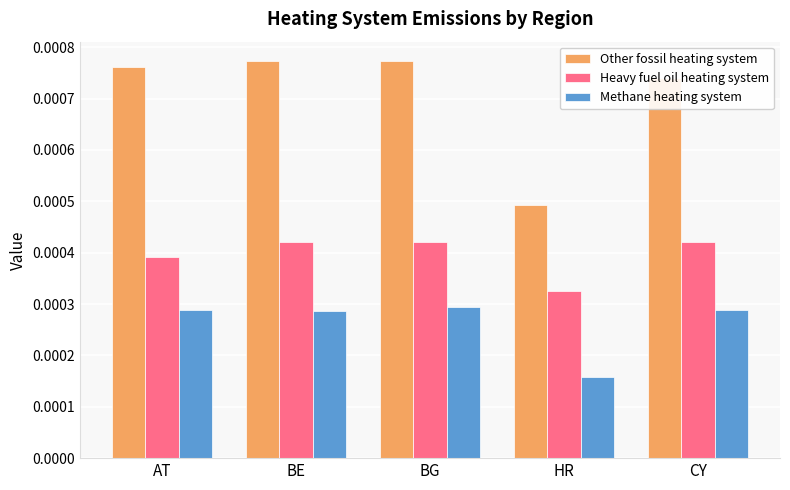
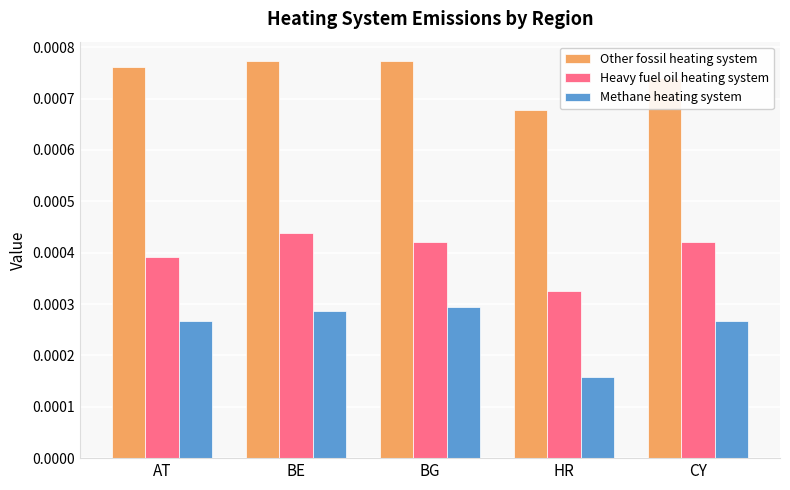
Methane heating system, AT: 0.00029 -> 0.00027
Heavy fuel oil heating system, BE: 0.00042 -> 0.00044
Other fossil heating system, HR: 0.00049 -> 0.00068
Methane heating system, CY: 0.00029 -> 0.00027
